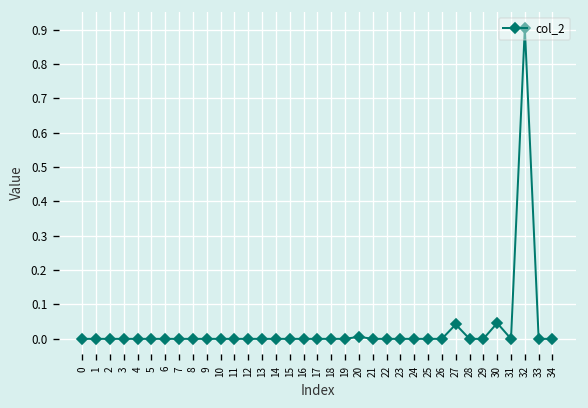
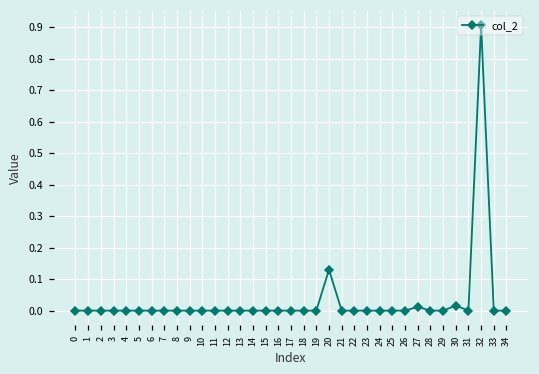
20: 0.01 -> 0.13
27: 0.04 -> 0.01
30: 0.05 -> 0.02
